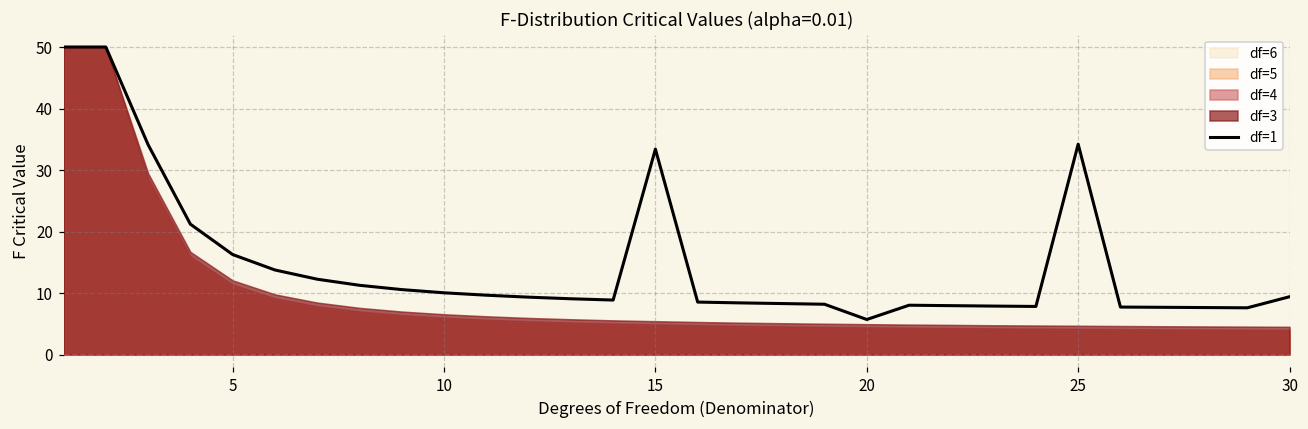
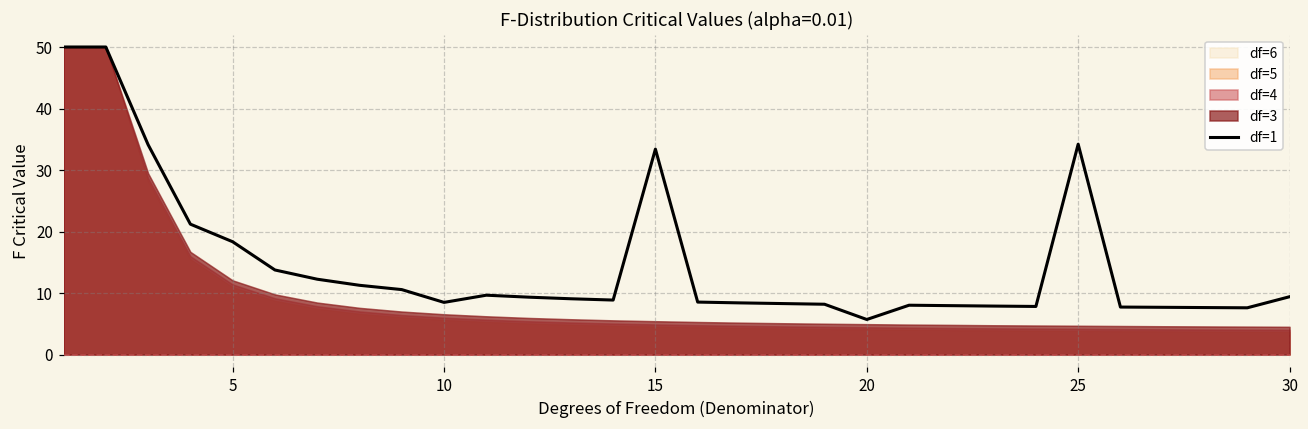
df=1, 5: 16 -> 18
df=1, 10: 10 -> 8
